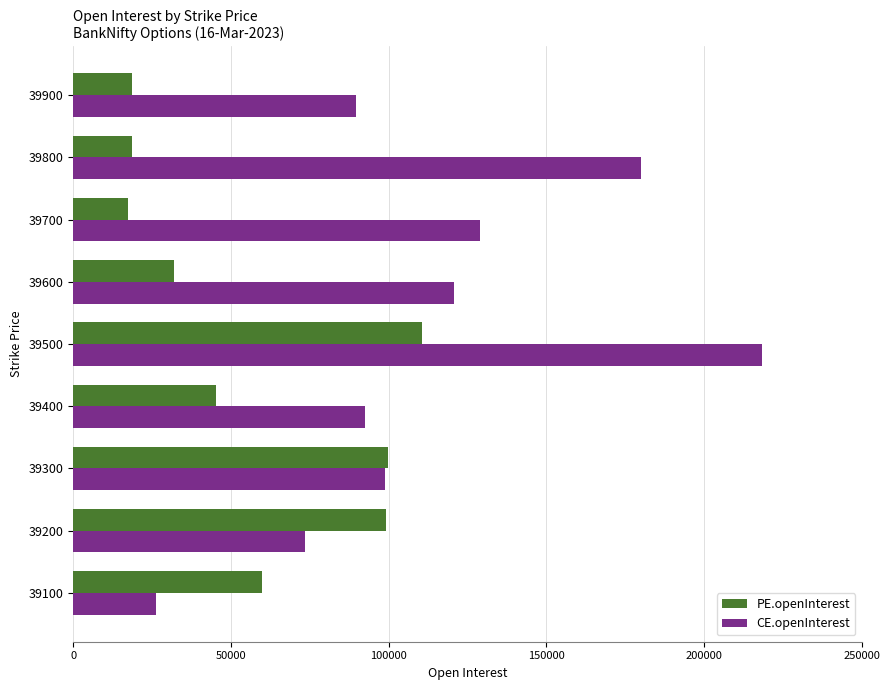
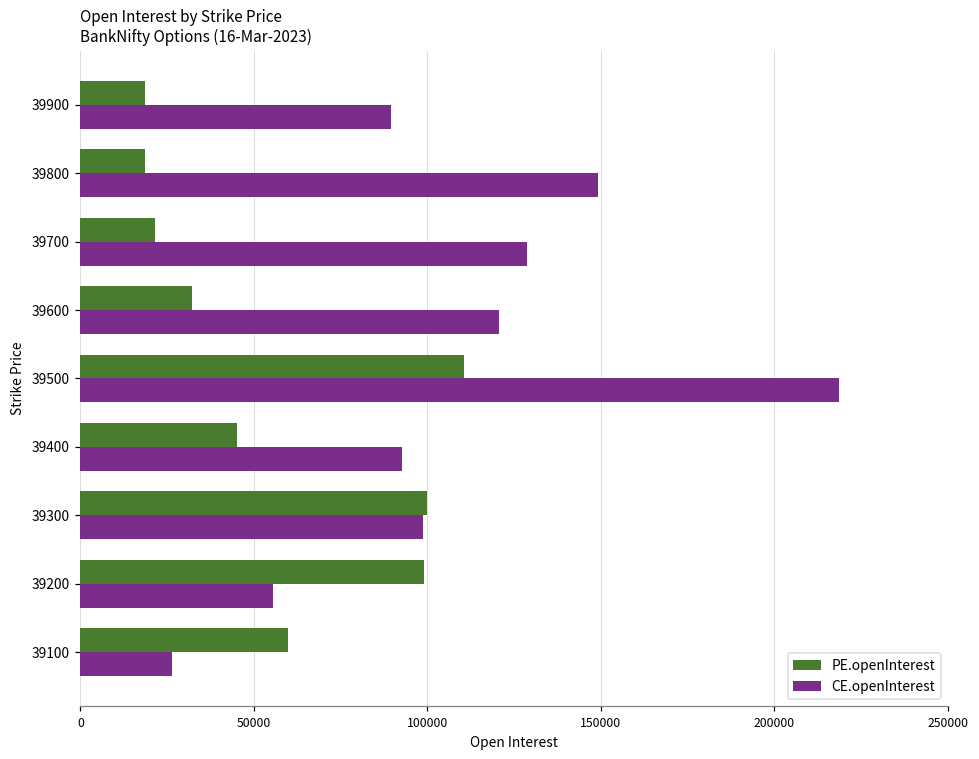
CE.openInterest, 39800: 180000 -> 149000
PE.openInterest, 39700: 17000 -> 22000
CE.openInterest, 39200: 73000 -> 56000
